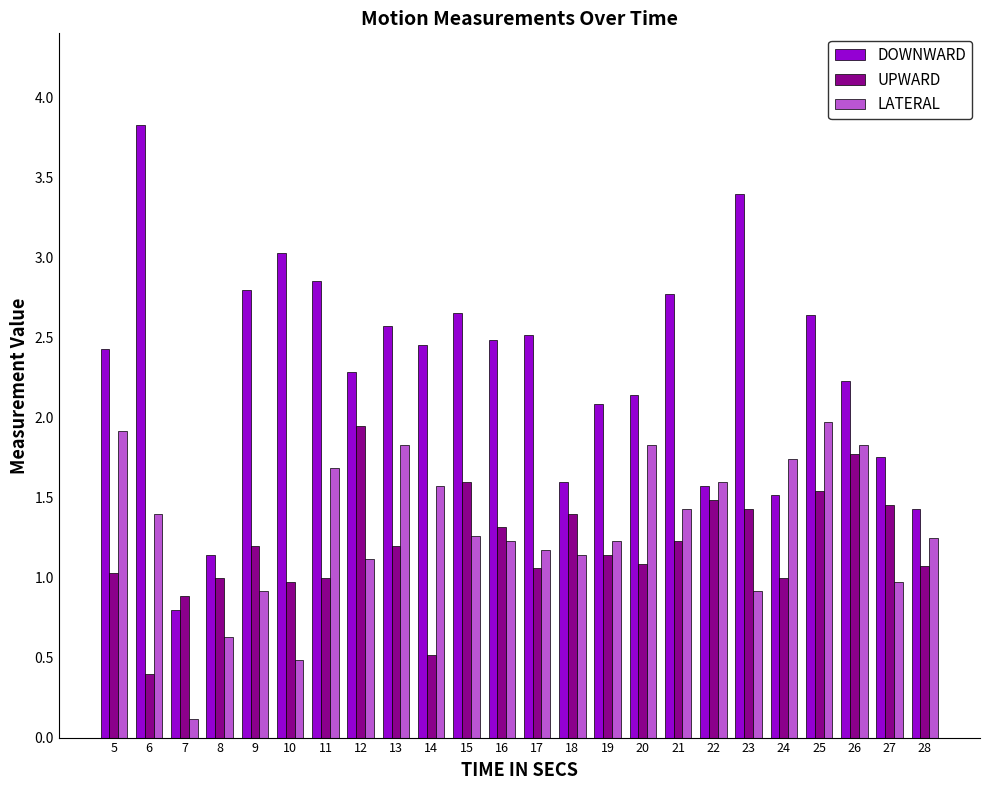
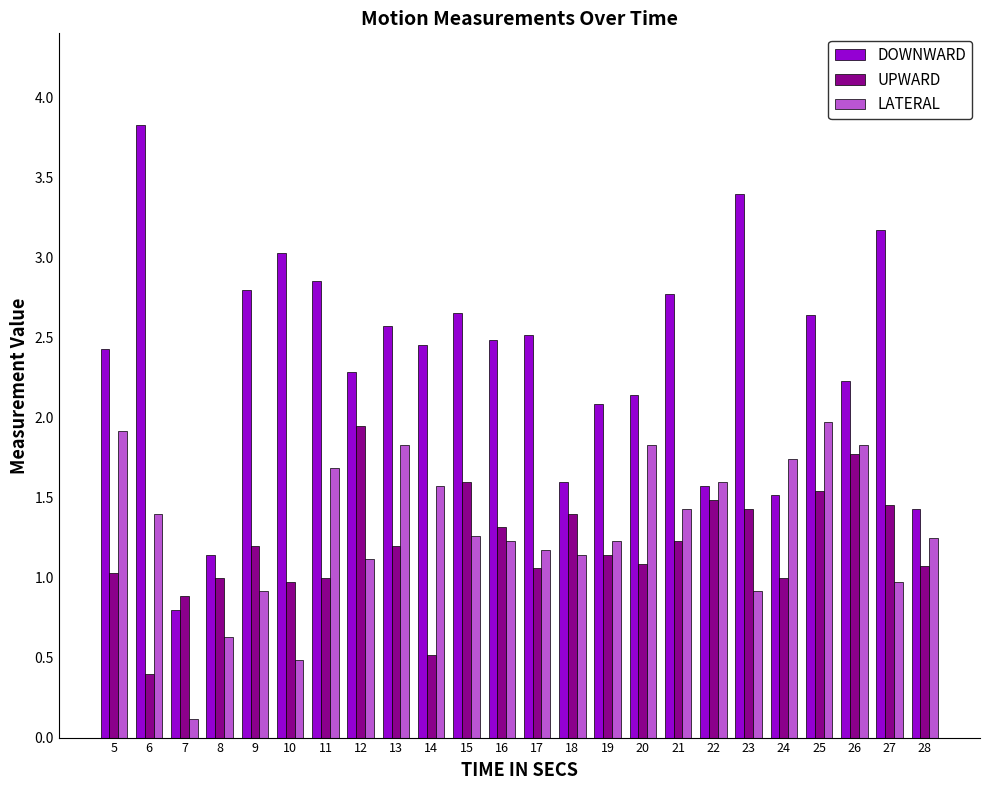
DOWNWARD, 27: 1.75 -> 3.17
